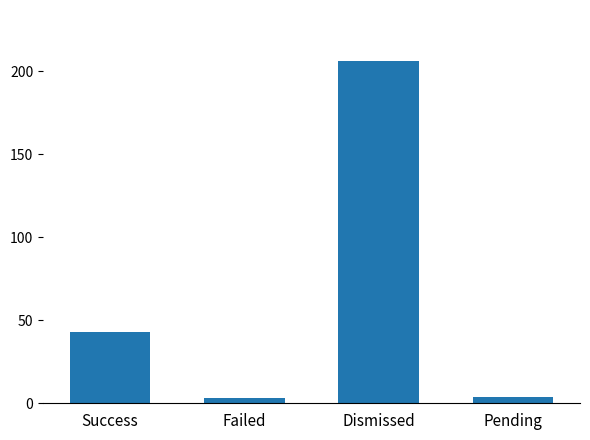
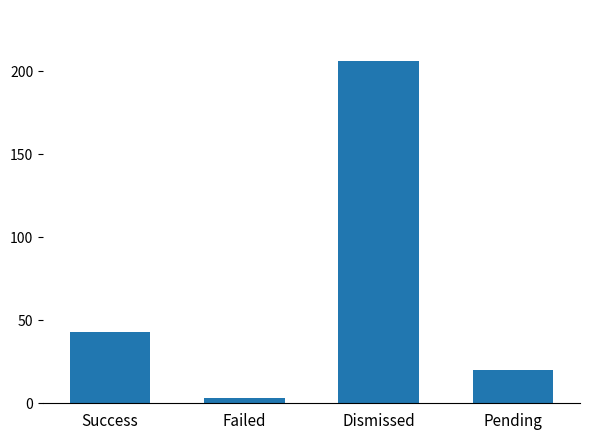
Pending: 4 -> 20
